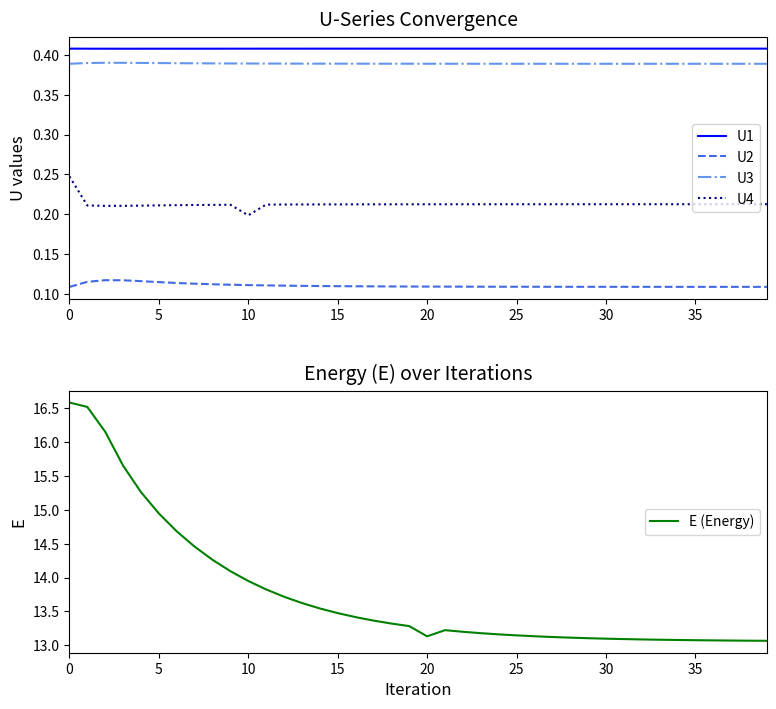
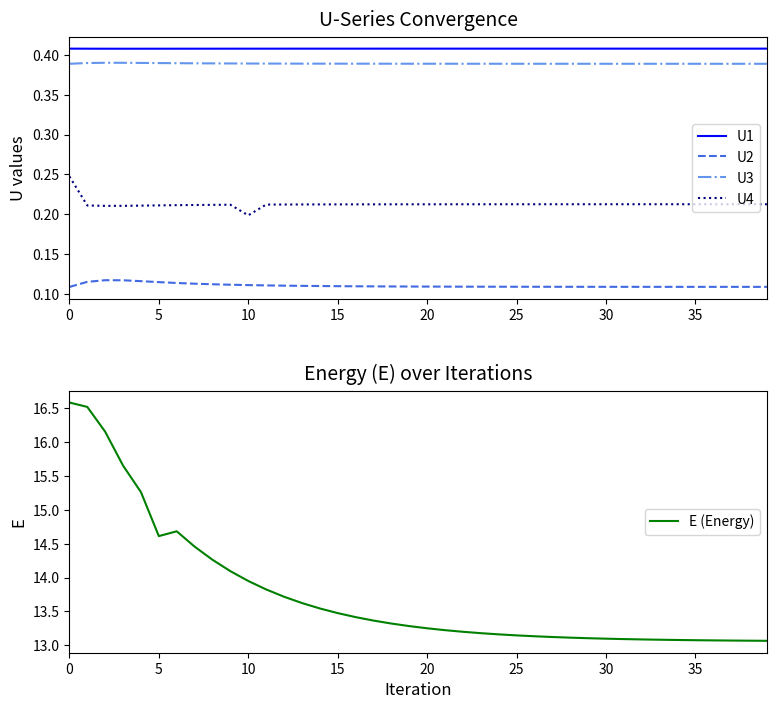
Energy (E) over Iterations, 5: 14.9 -> 14.6
Energy (E) over Iterations, 20: 13.1 -> 13.3
